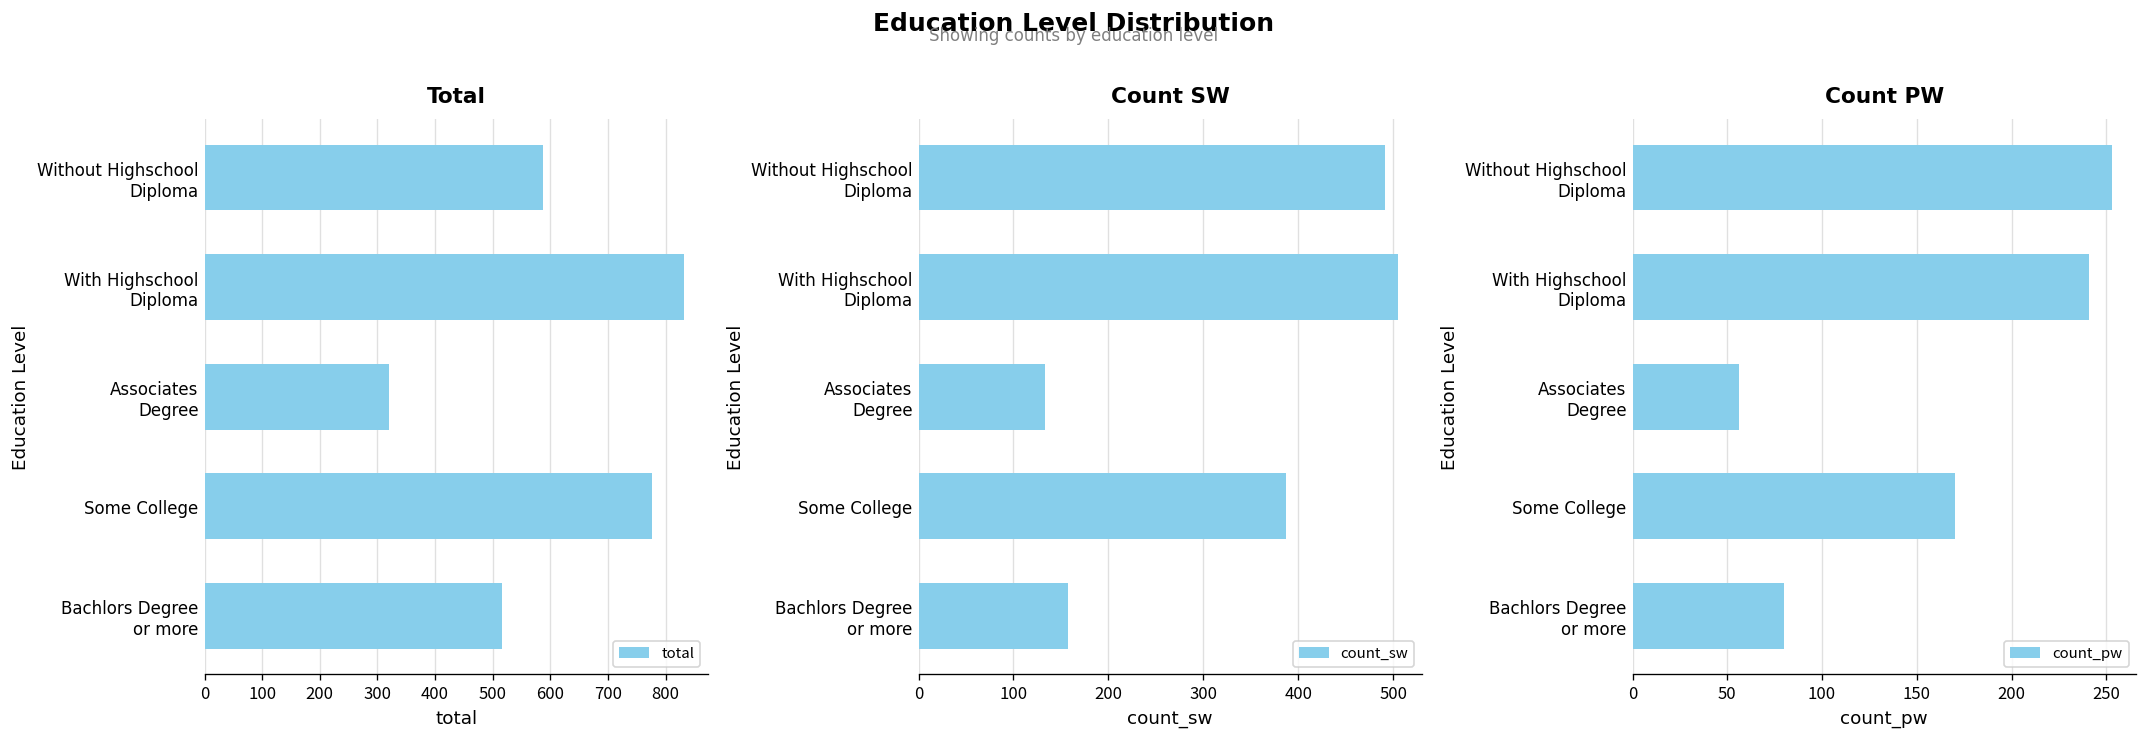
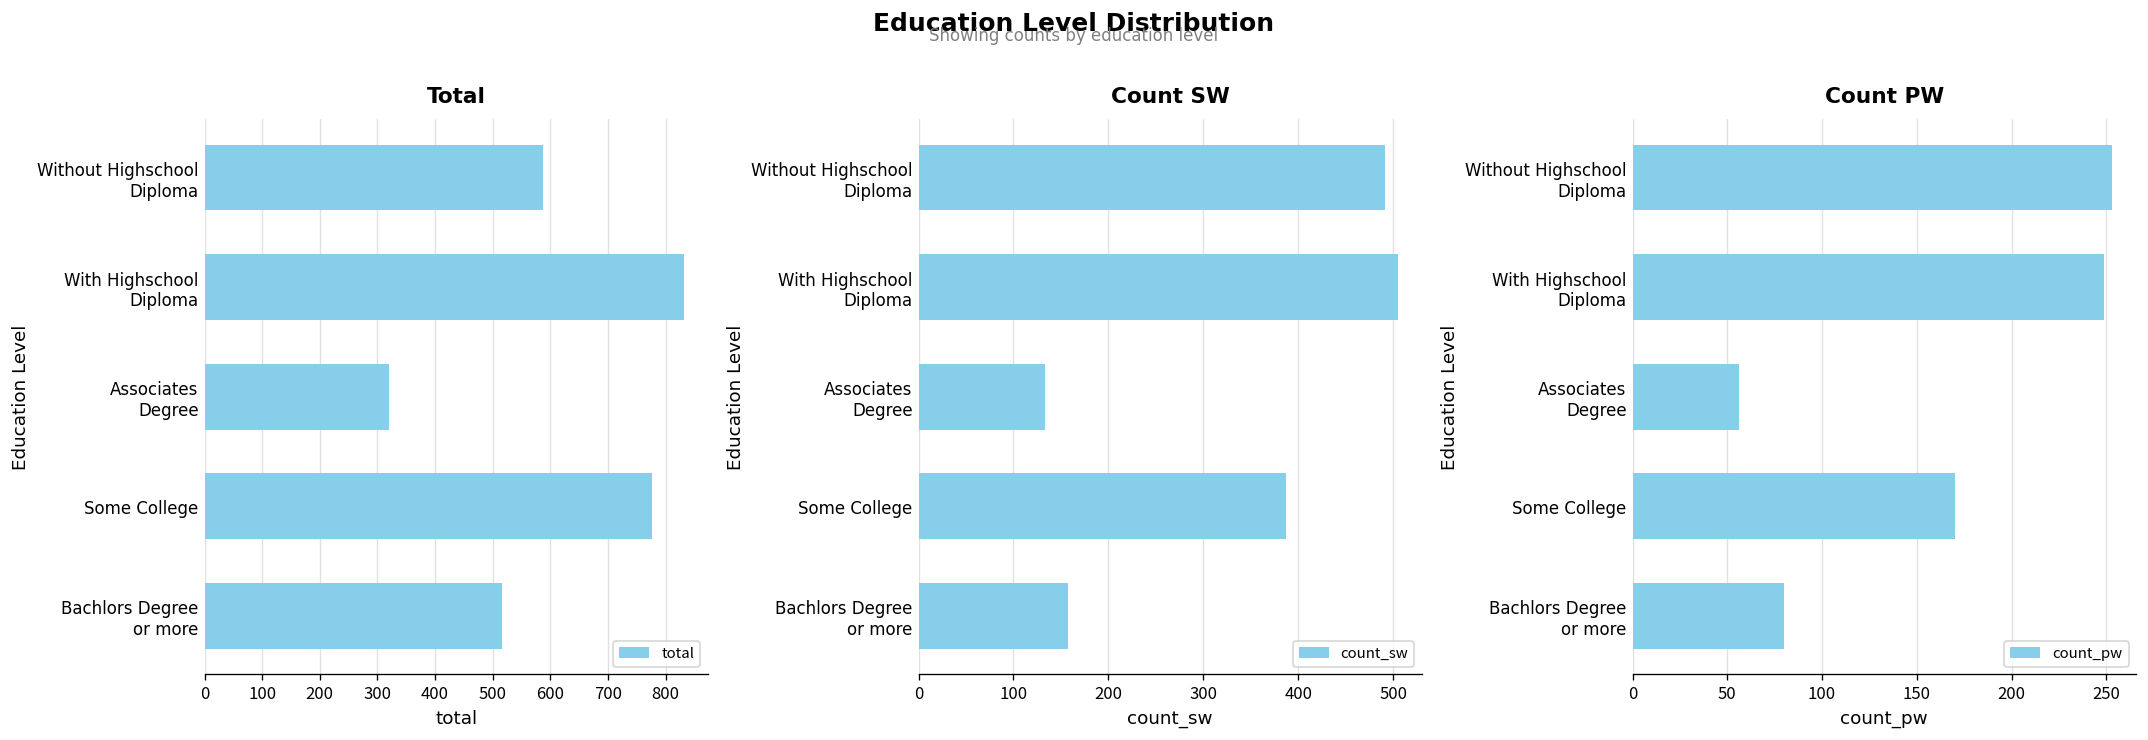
Count PW, With Highschool Diploma: 241 -> 249
